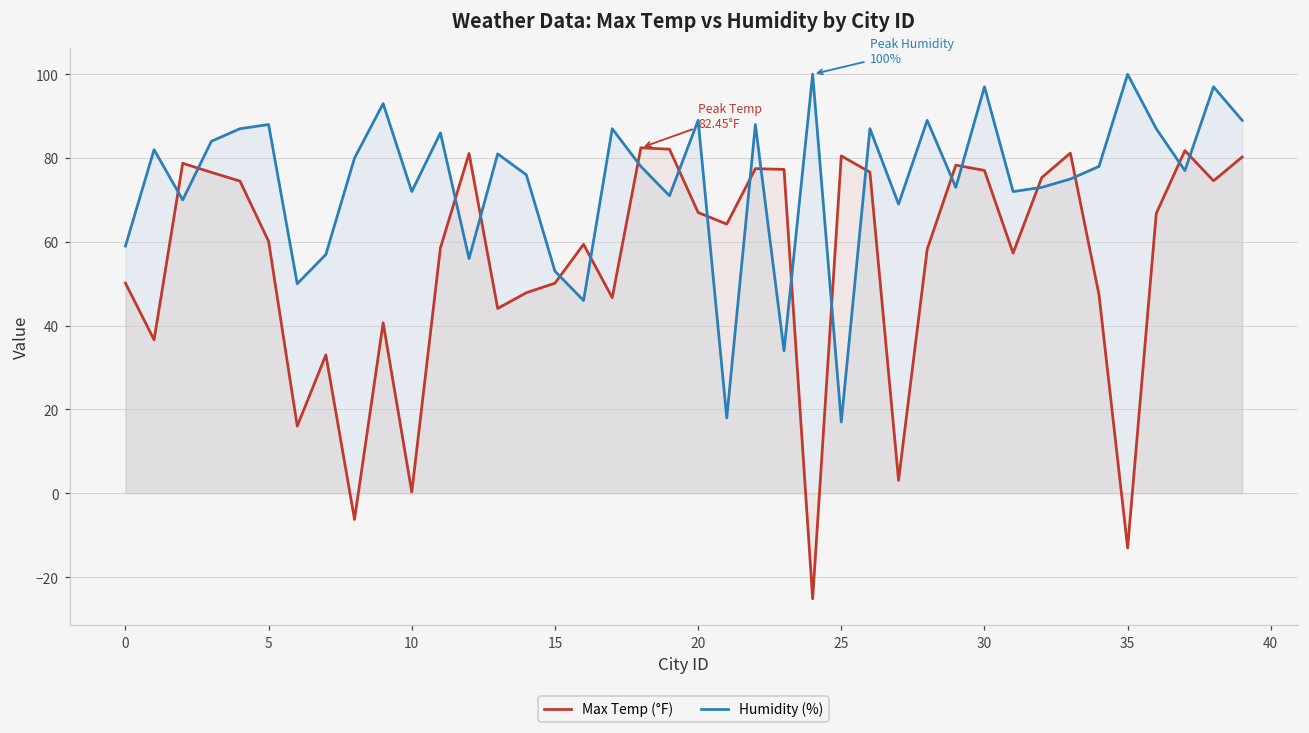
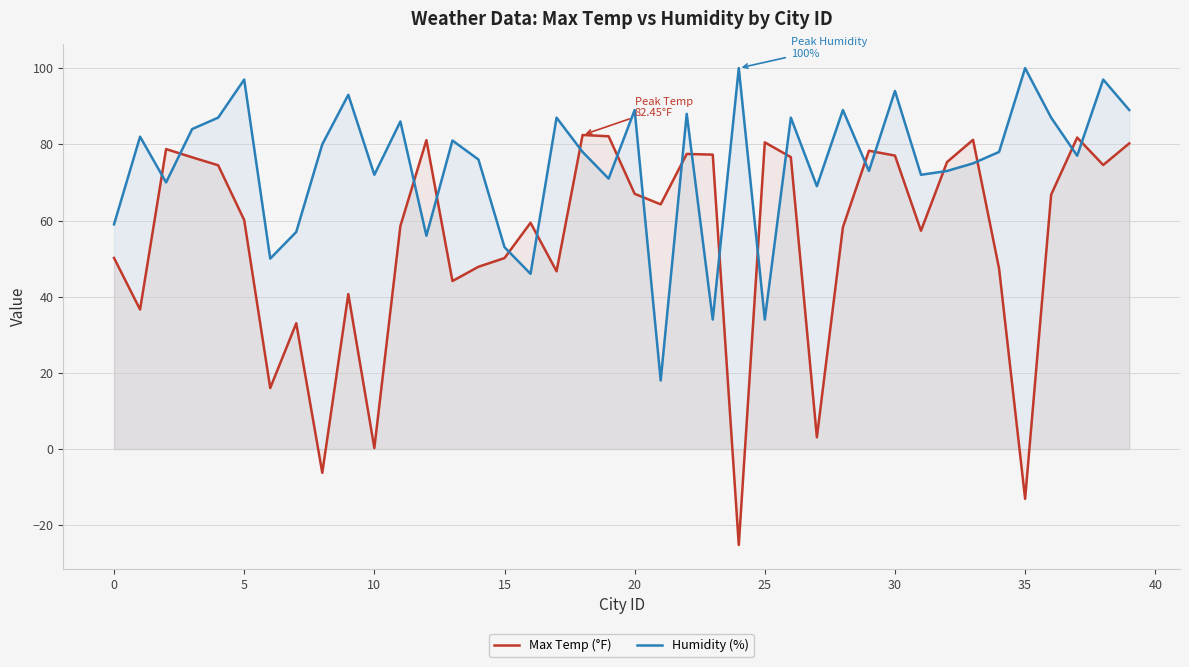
Humidity (%), 5: 88 -> 97
Humidity (%), 25: 17 -> 34
Humidity (%), 30: 97 -> 94
